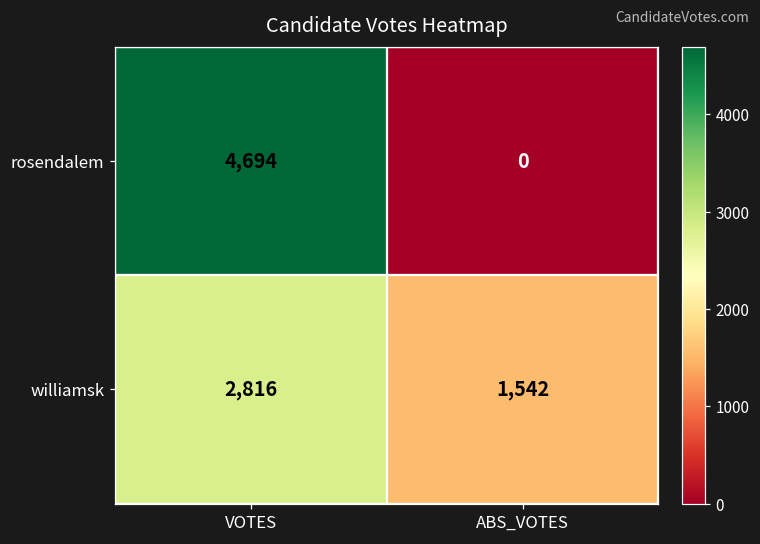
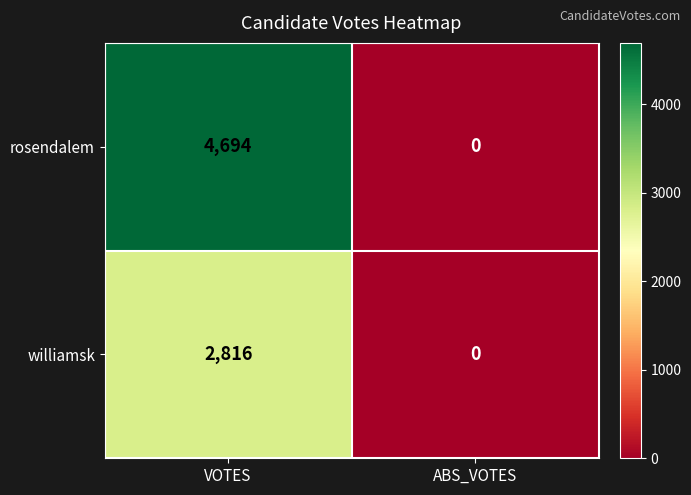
williamsk, ABS_VOTES: 1,542 -> 0
